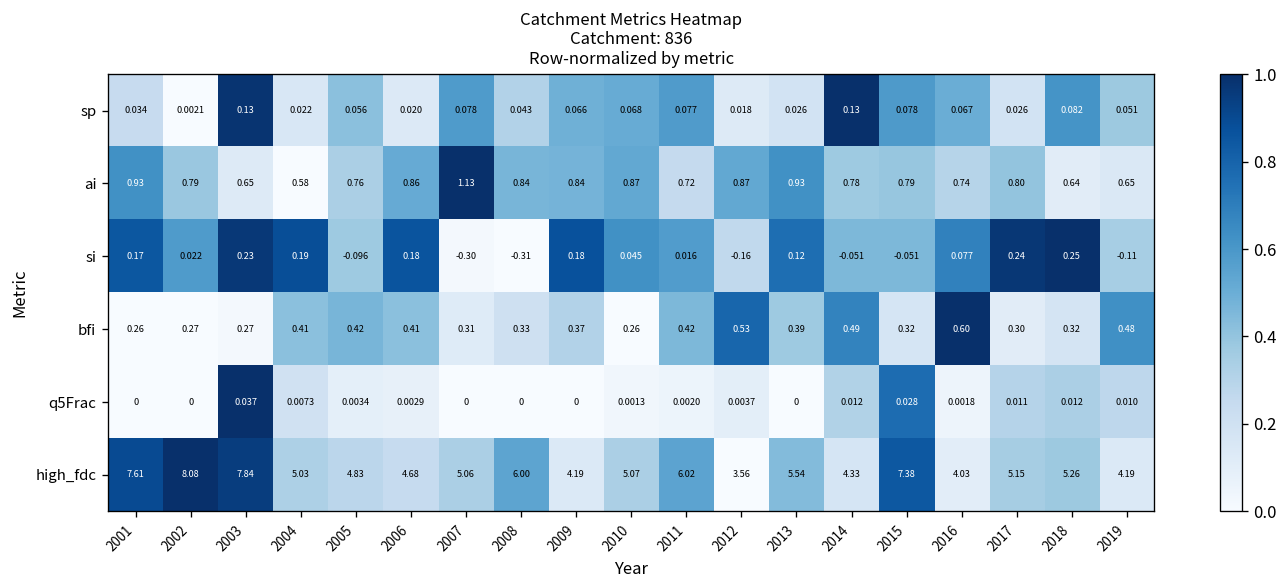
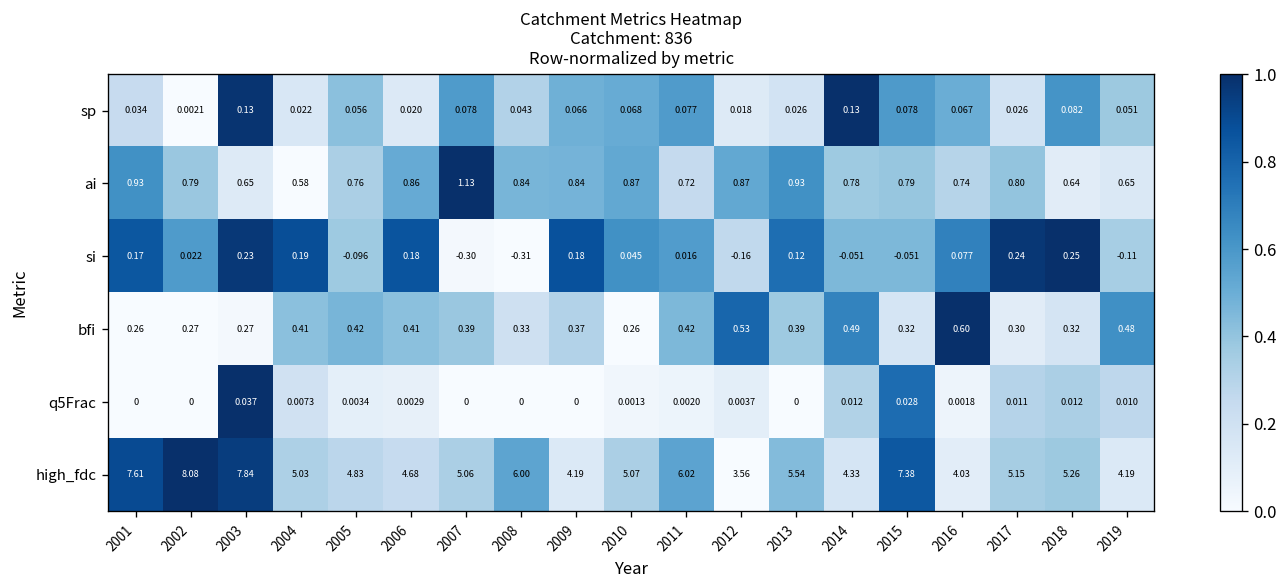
bfi, 2007: 0.31 -> 0.39
